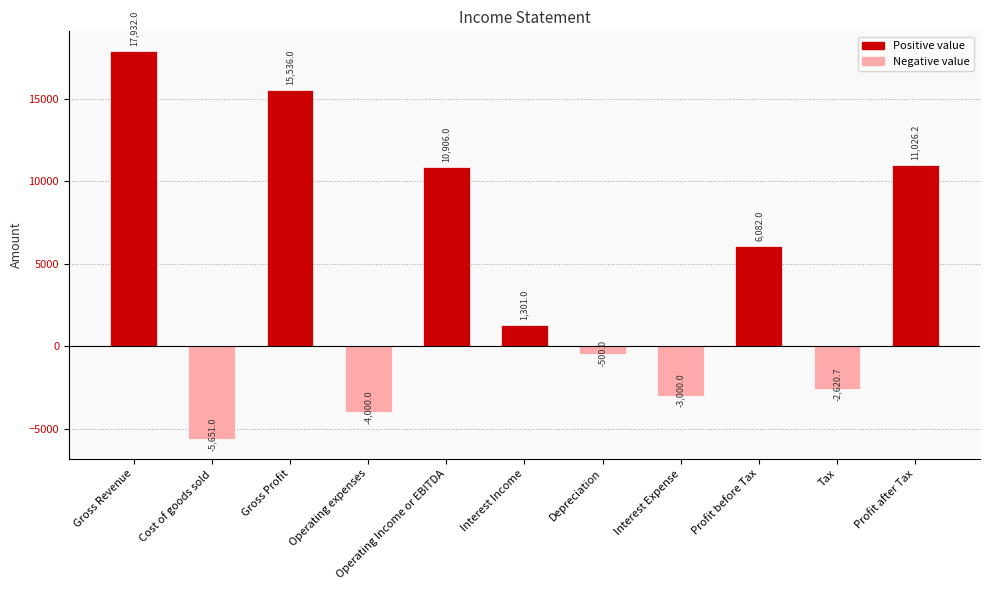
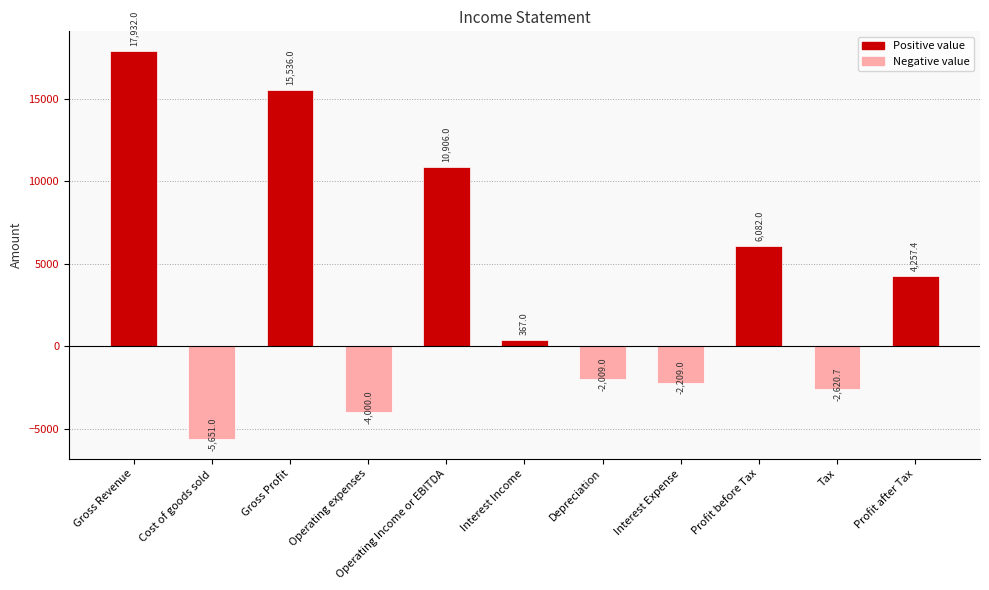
Interest Income: 1,301.0 -> 367.0
Depreciation: -500.0 -> -2,009.0
Interest Expense: -3,000.0 -> -2,209.0
Profit after Tax: 11,026.2 -> 4,257.4
